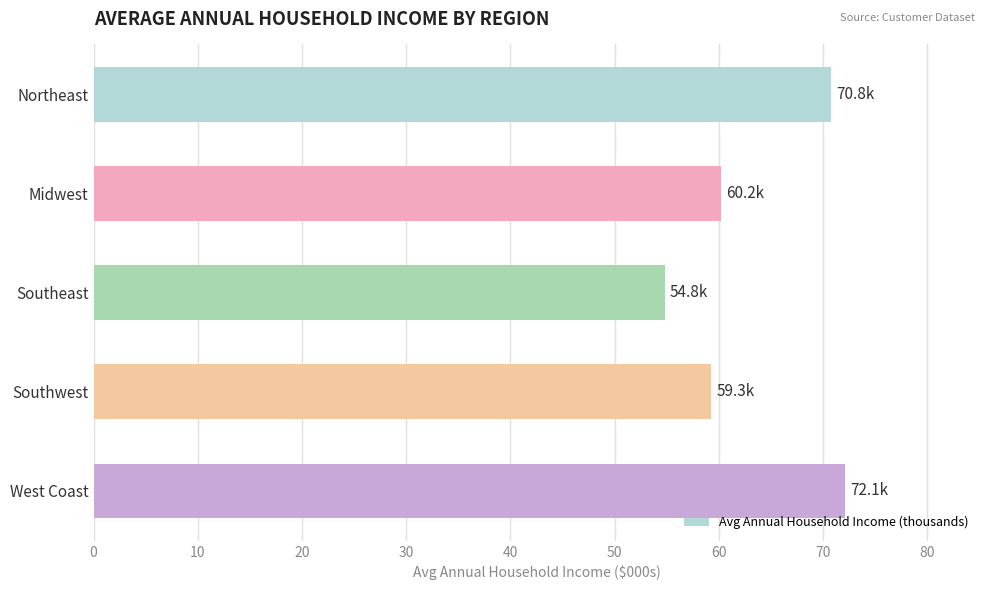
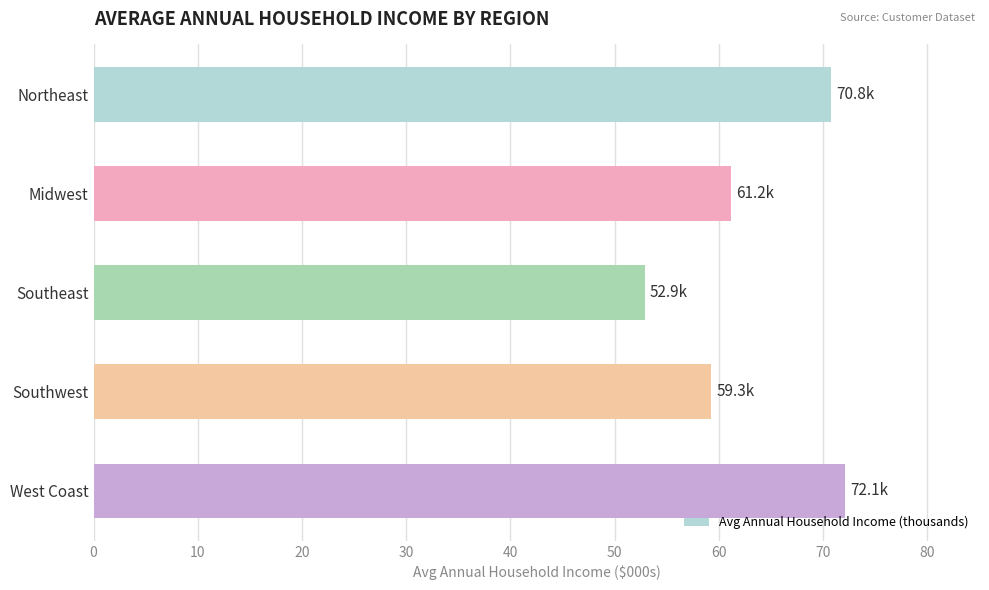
Midwest: 60.2k -> 61.2k
Southeast: 54.8k -> 52.9k
